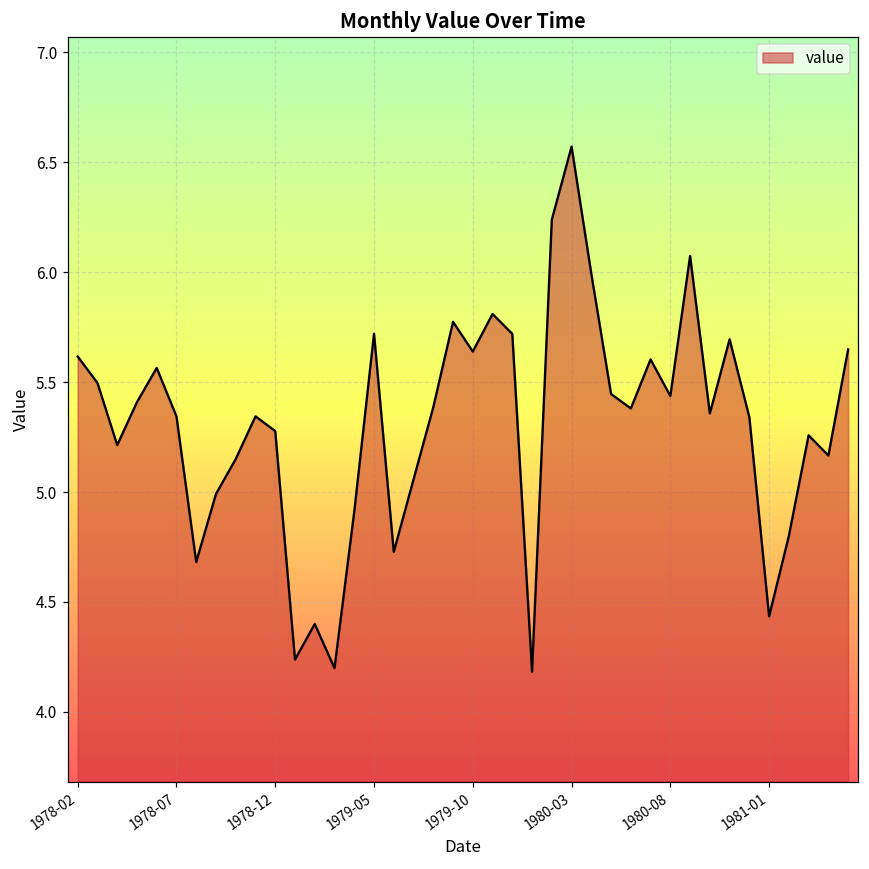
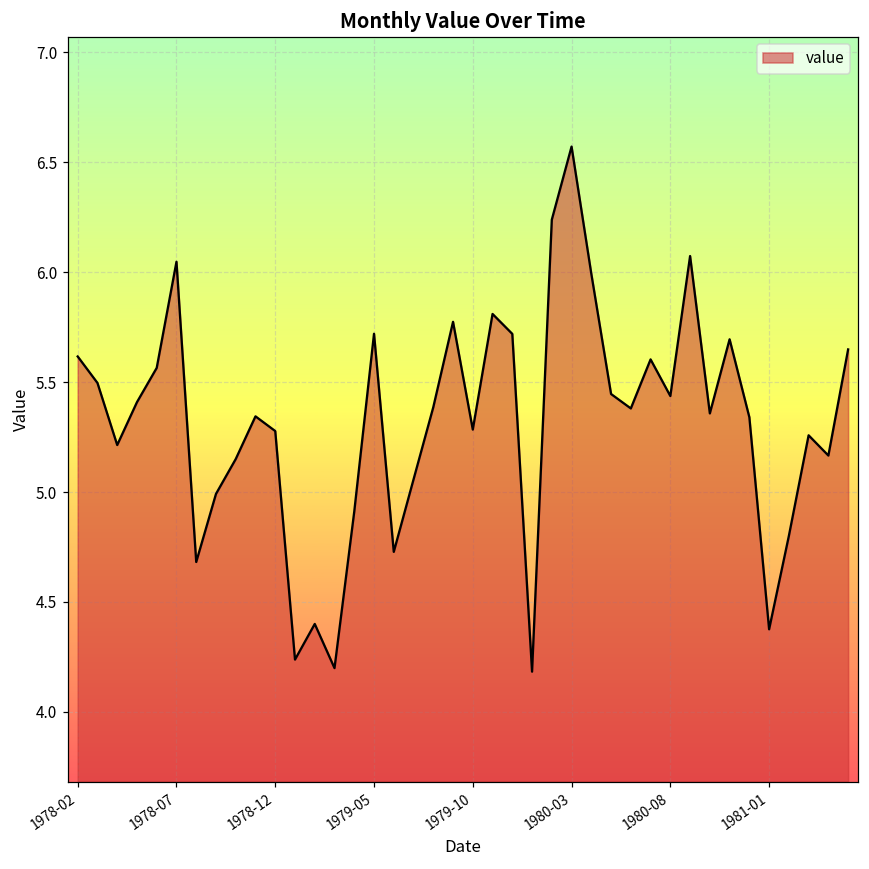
1978-07: 5.34 -> 6.05
1979-10: 5.64 -> 5.28
1981-01: 4.43 -> 4.38
